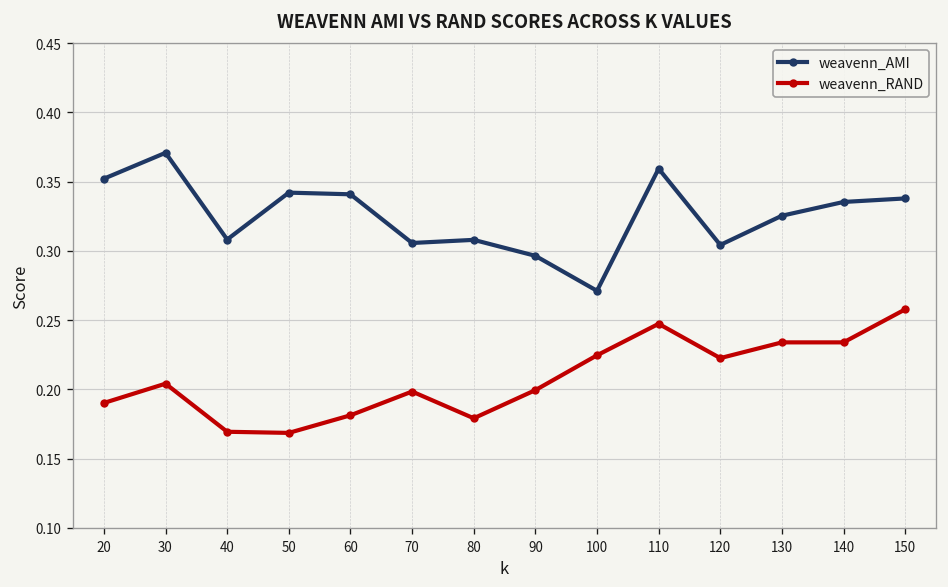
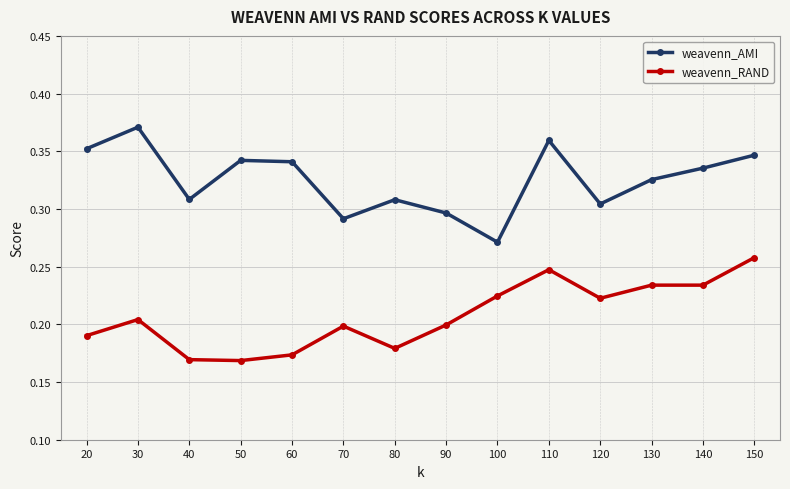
weavenn_RAND, 60: 0.181 -> 0.174
weavenn_AMI, 70: 0.306 -> 0.292
weavenn_AMI, 150: 0.338 -> 0.347
